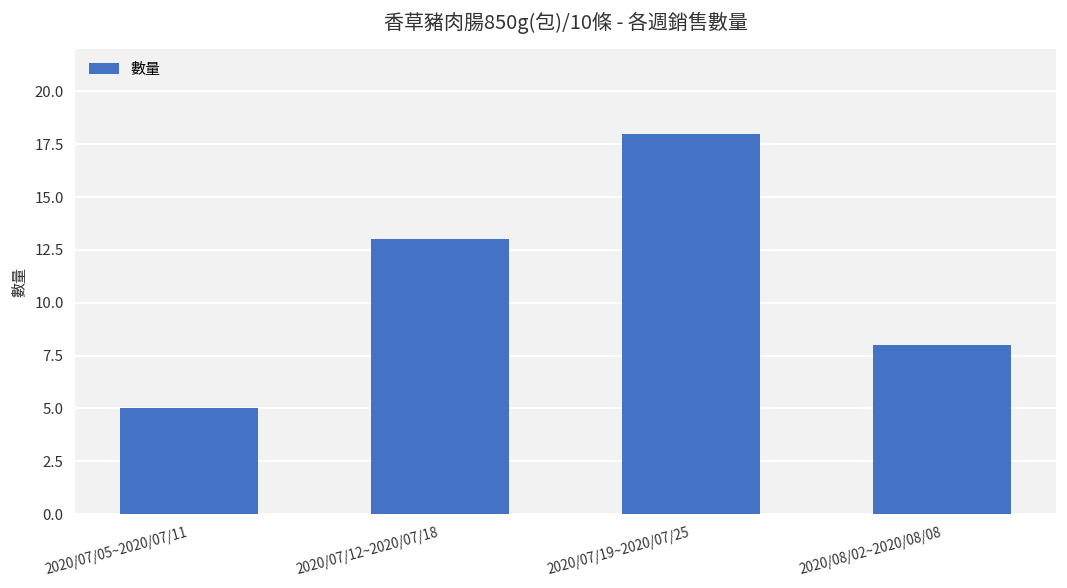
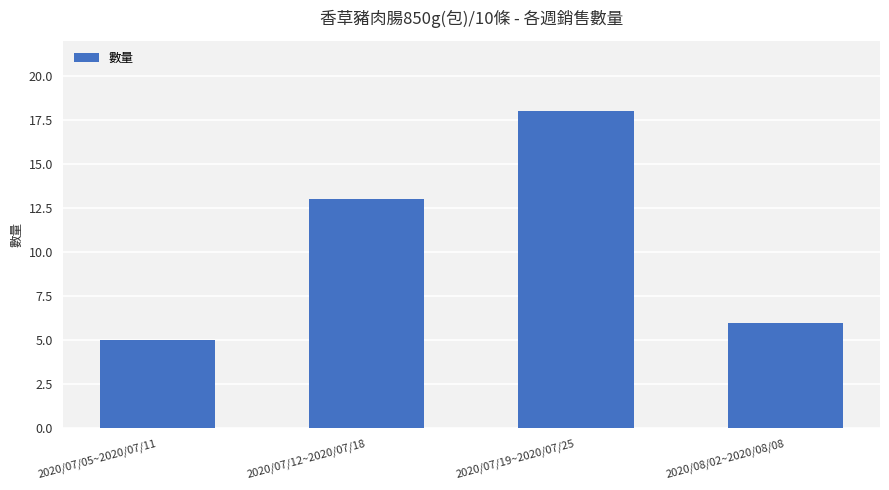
2020/08/02~2020/08/08: 8 -> 6
